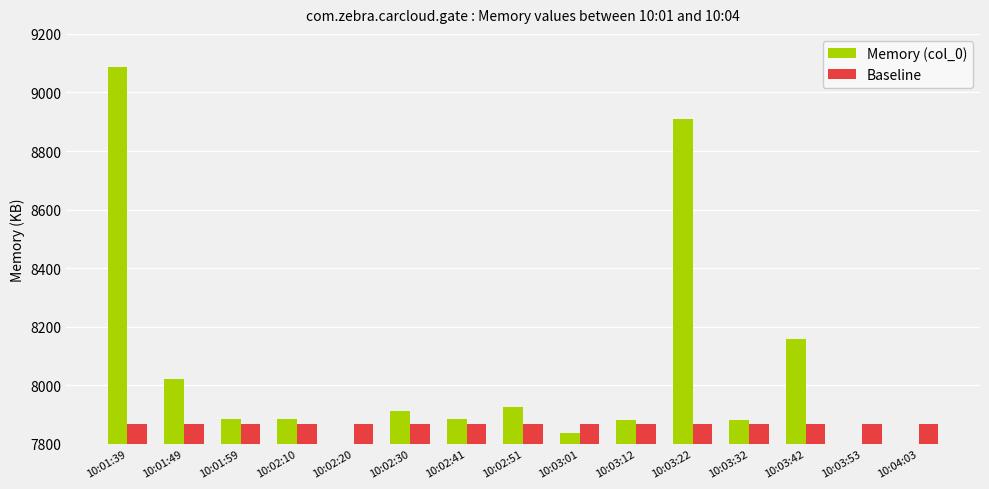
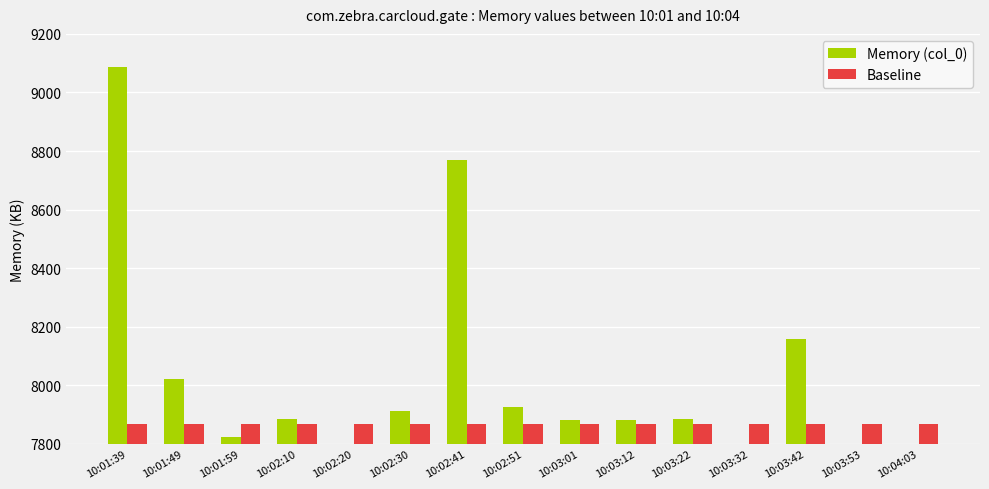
Memory (col_0), 10:01:59: 7890 -> 7820
Memory (col_0), 10:02:41: 7890 -> 8770
Memory (col_0), 10:03:01: 7840 -> 7880
Memory (col_0), 10:03:22: 8910 -> 7890
Memory (col_0), 10:03:32: 7880 -> 7800
